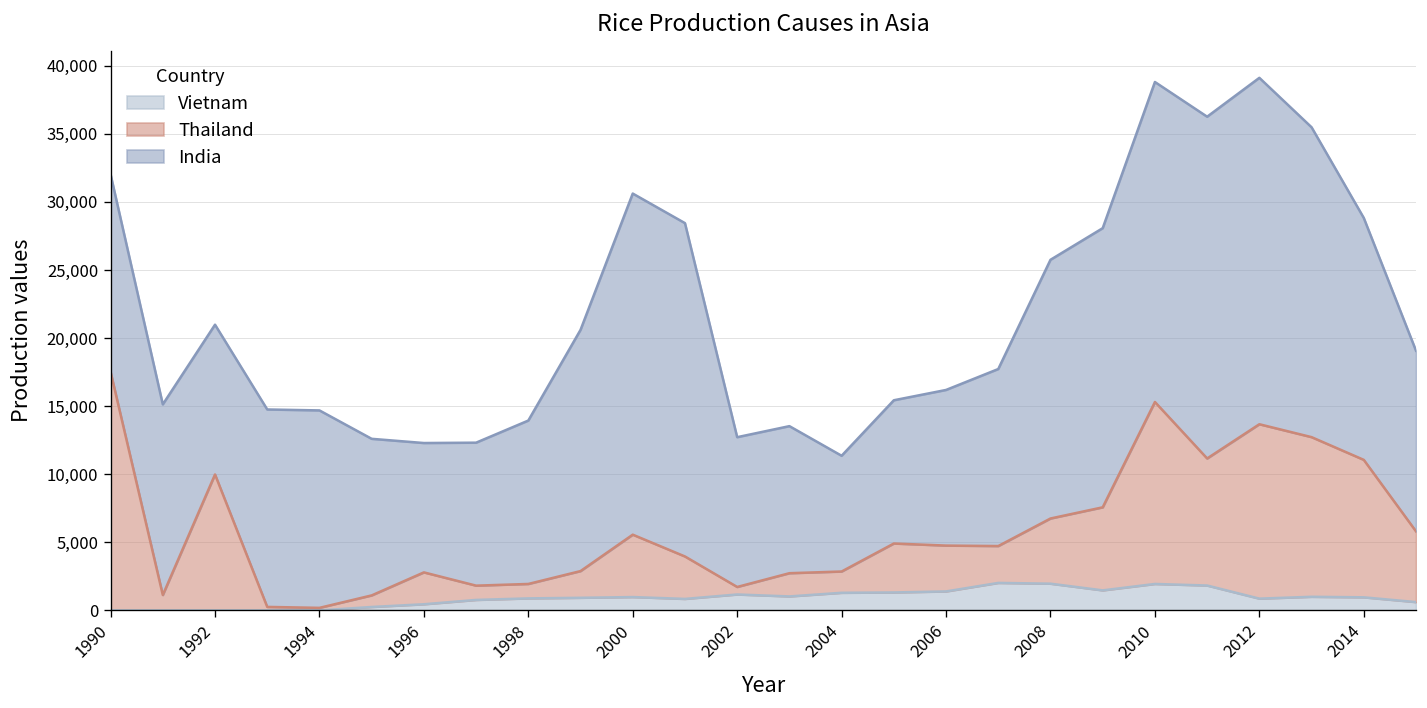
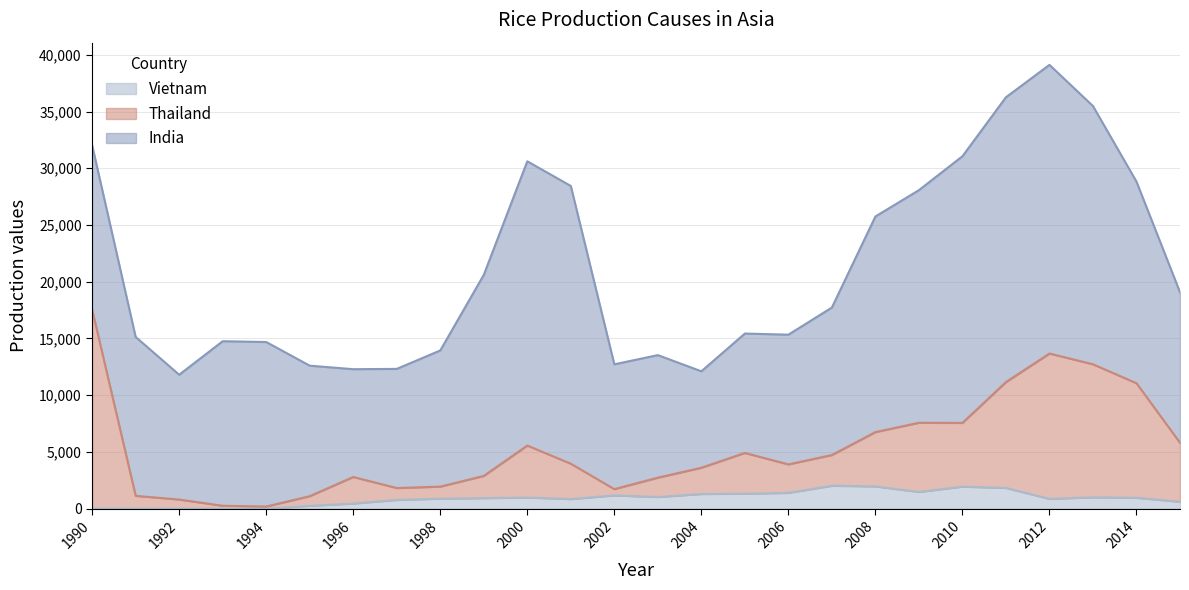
Thailand, 1992: 10,000 -> 800
Thailand, 2004: 1,600 -> 2,300
Thailand, 2006: 3,400 -> 2,500
Thailand, 2010: 13,400 -> 5,600
